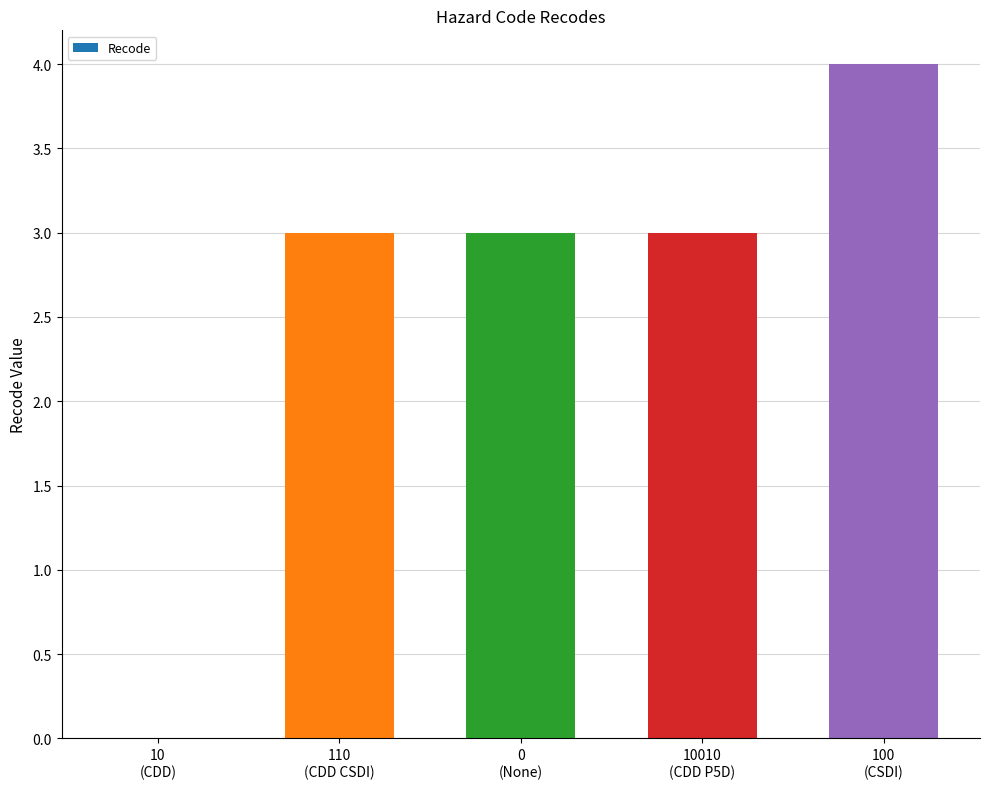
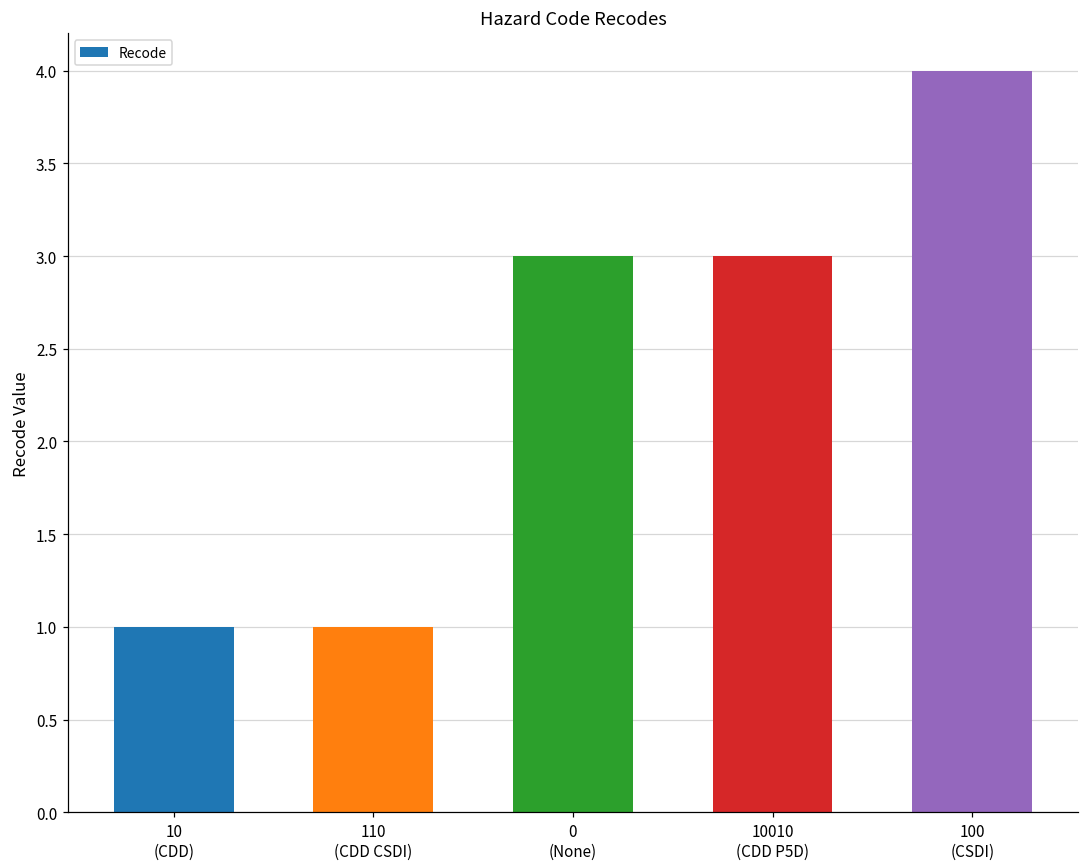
10 (CDD): 0 -> 1
110 (CDD CSDI): 3 -> 1
